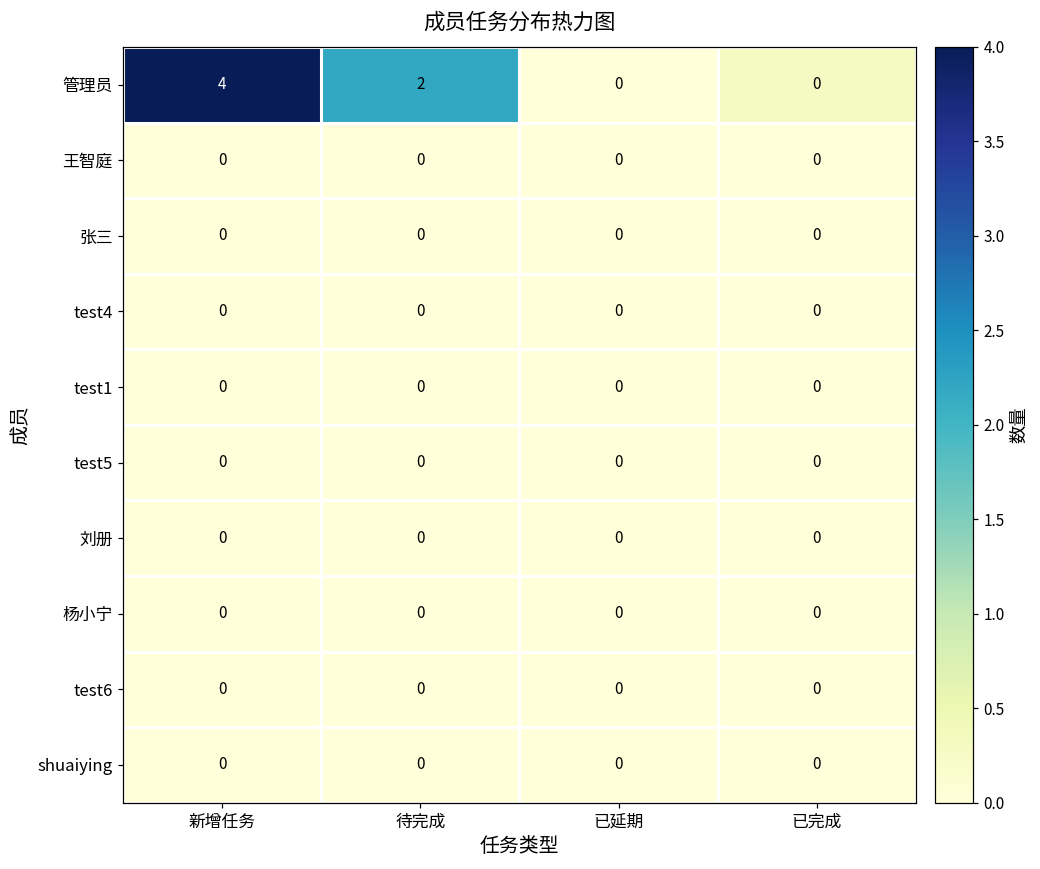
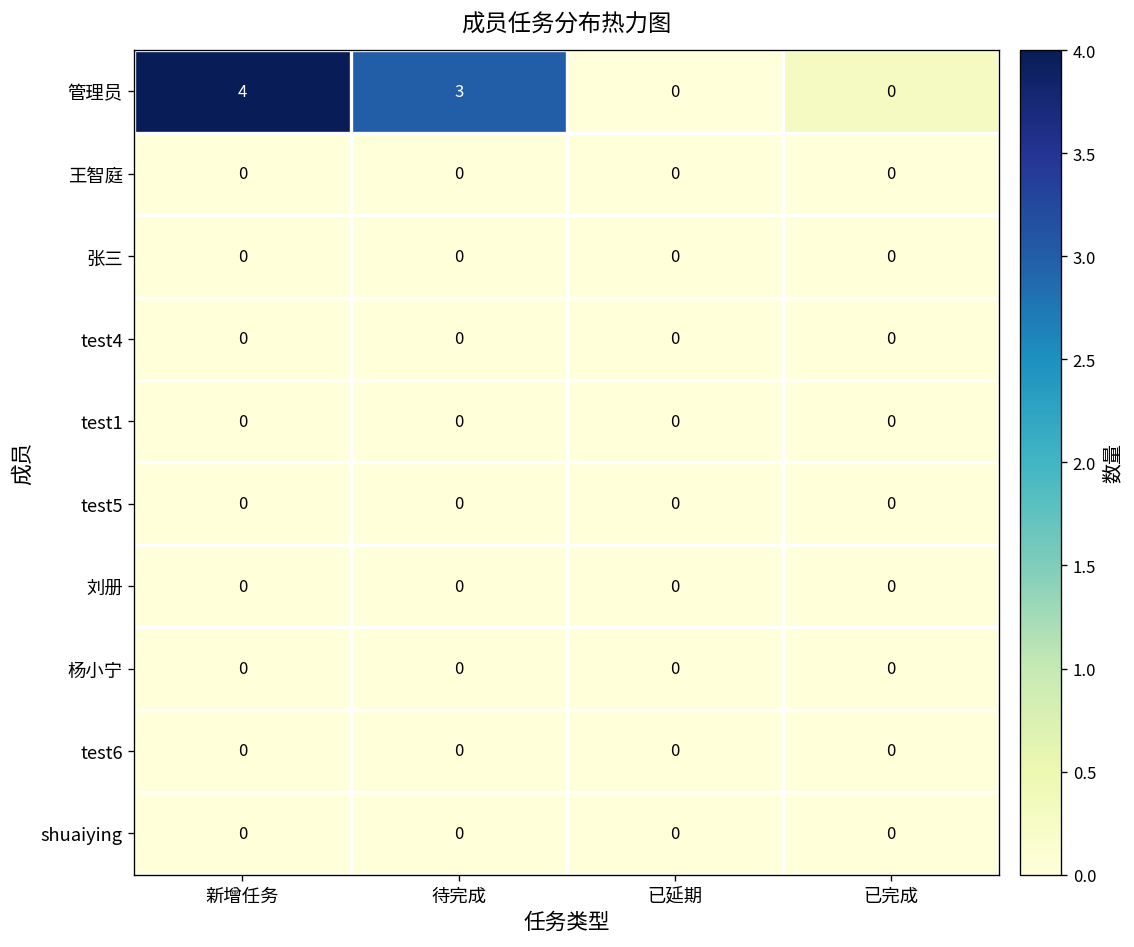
管理员, 待完成: 2 -> 3
